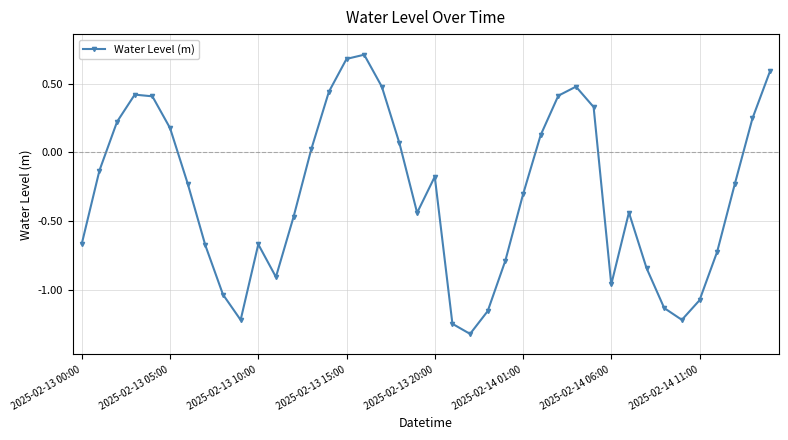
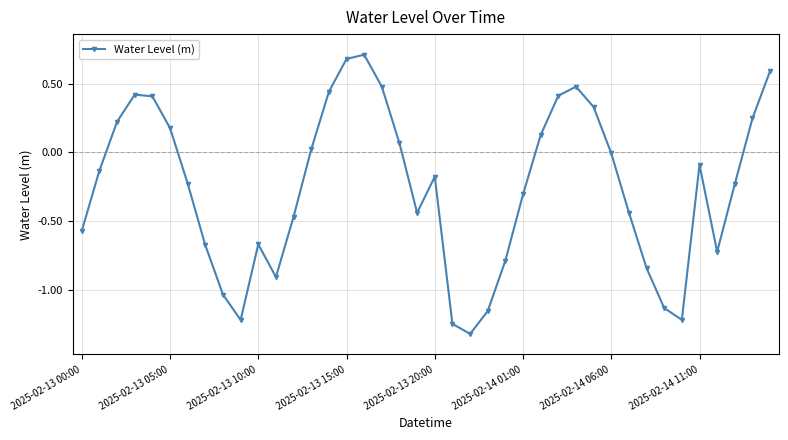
2025-02-13 00:00: -0.67 -> -0.57
2025-02-14 06:00: -0.96 -> -0.01
2025-02-14 11:00: -1.08 -> -0.09
